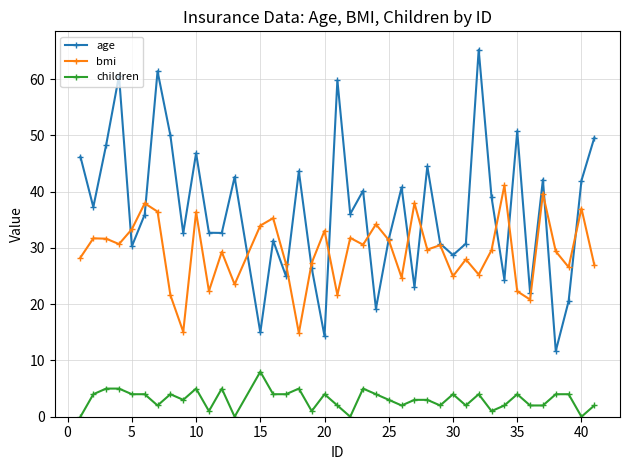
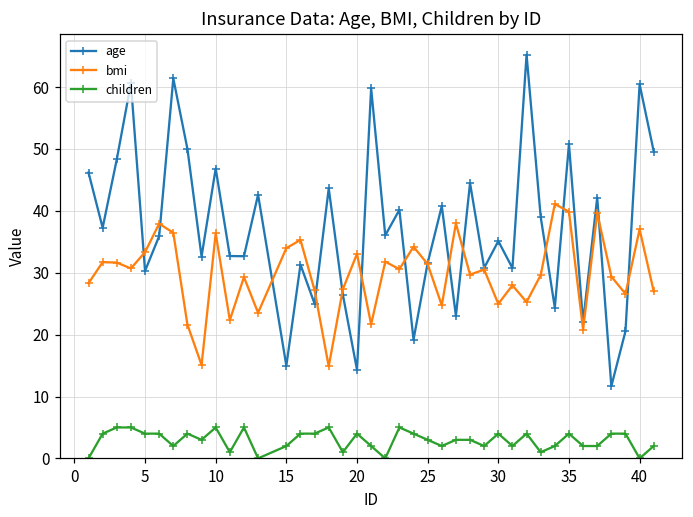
children, 15: 8 -> 2
age, 30: 29 -> 35
bmi, 35: 22 -> 40
age, 40: 42 -> 60
